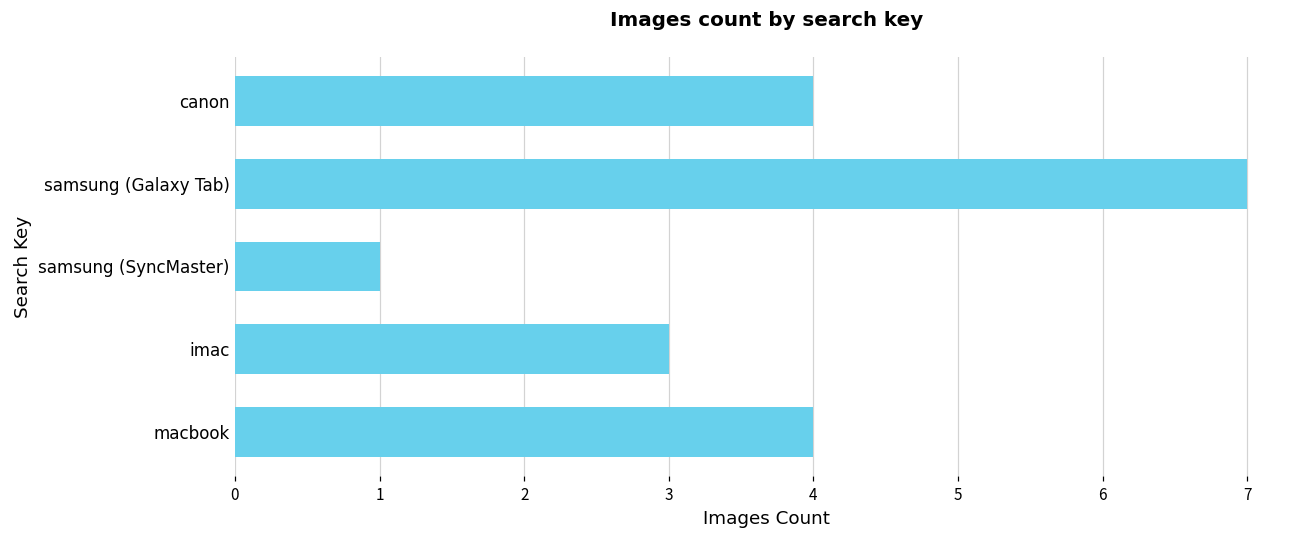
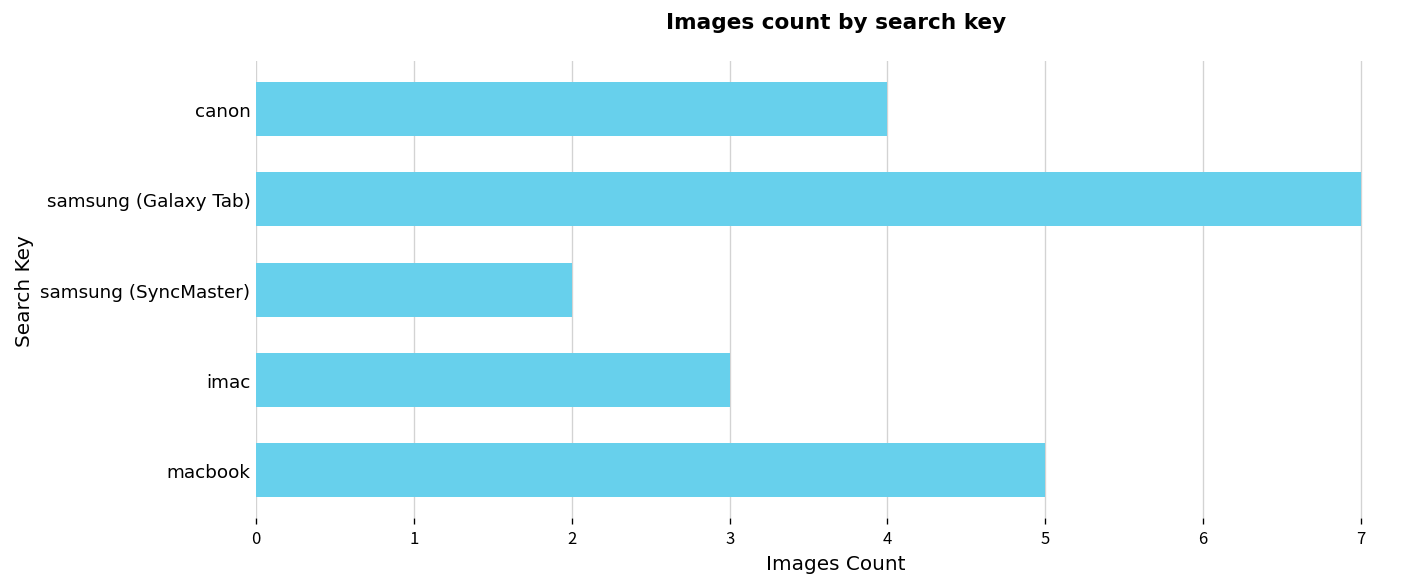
samsung (SyncMaster): 1 -> 2
macbook: 4 -> 5
